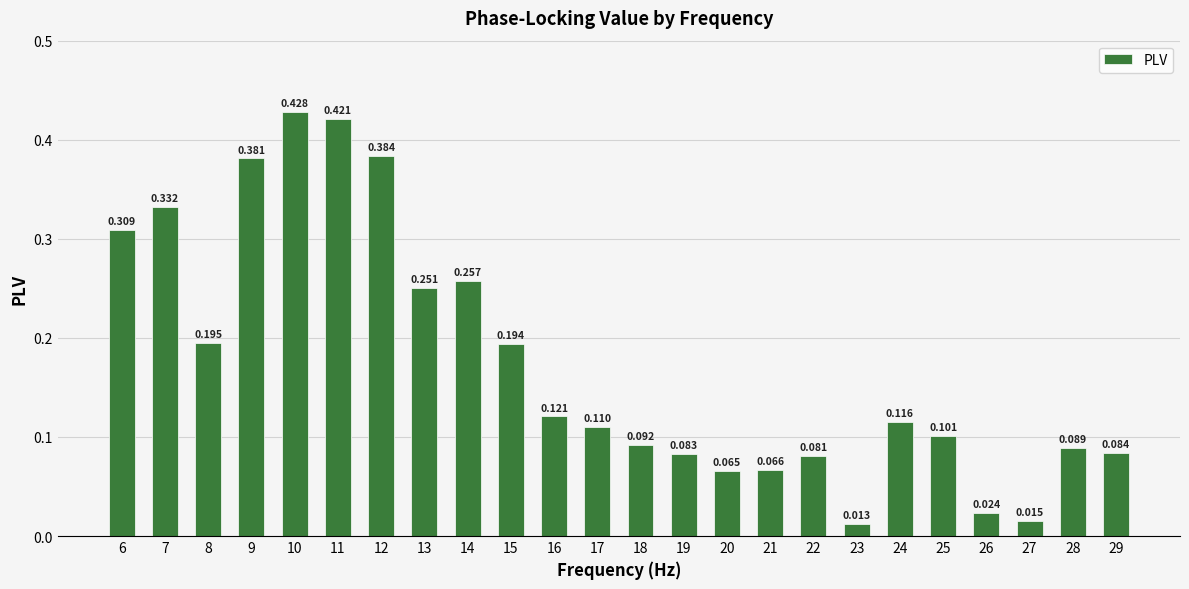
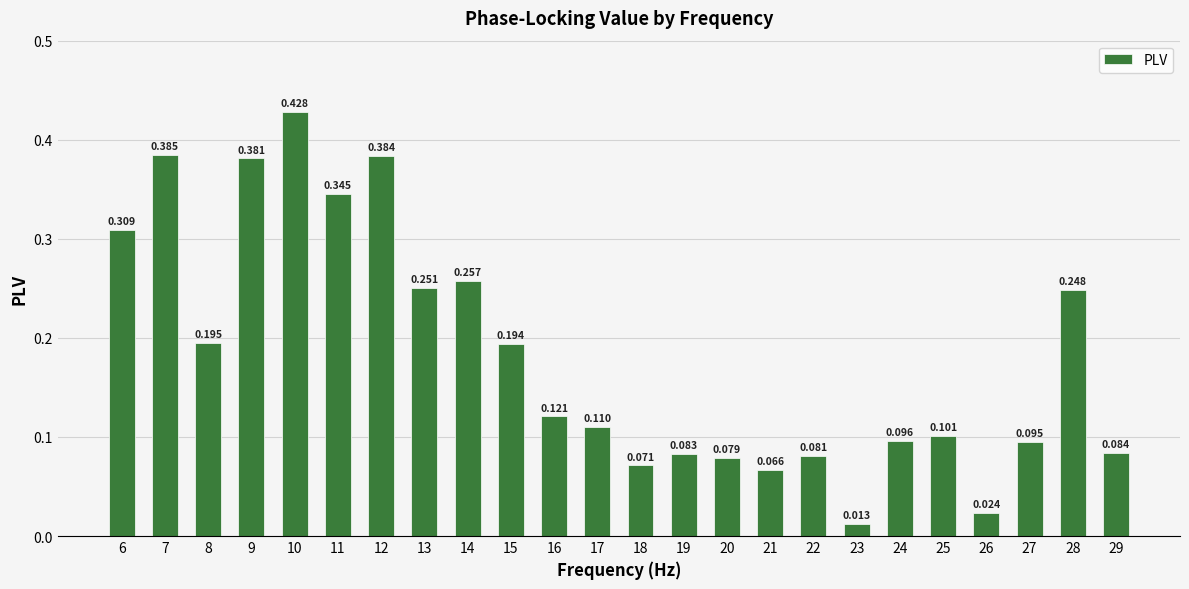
7: 0.332 -> 0.385
11: 0.421 -> 0.345
18: 0.092 -> 0.071
20: 0.065 -> 0.079
24: 0.116 -> 0.096
27: 0.015 -> 0.095
28: 0.089 -> 0.248
